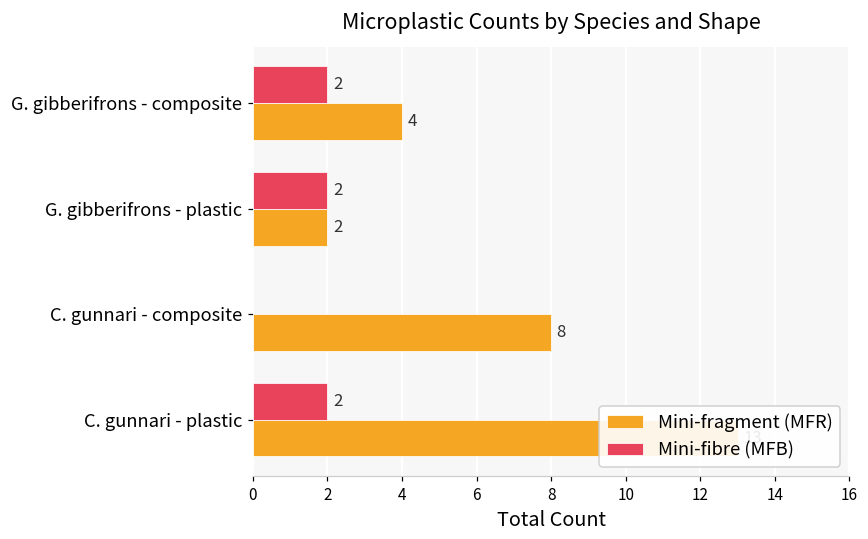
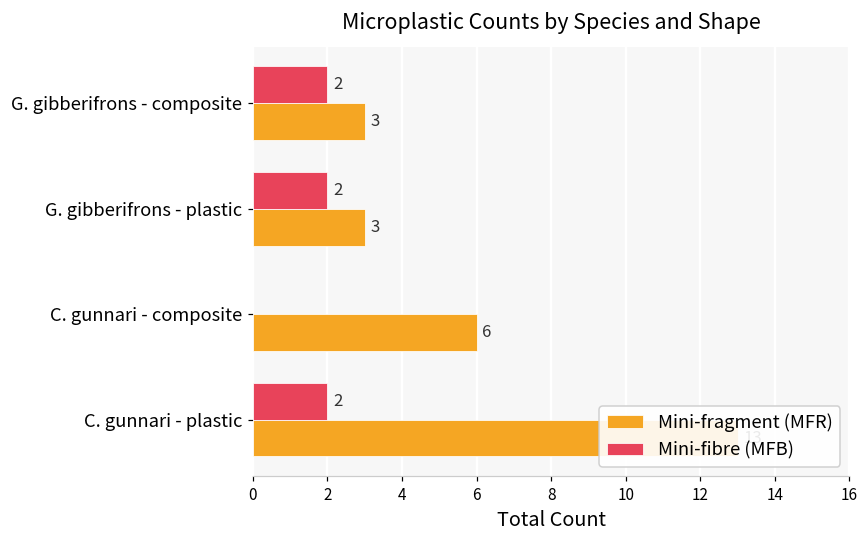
Mini-fragment (MFR), G. gibberifrons - composite: 4 -> 3
Mini-fragment (MFR), G. gibberifrons - plastic: 2 -> 3
Mini-fragment (MFR), C. gunnari - composite: 8 -> 6
